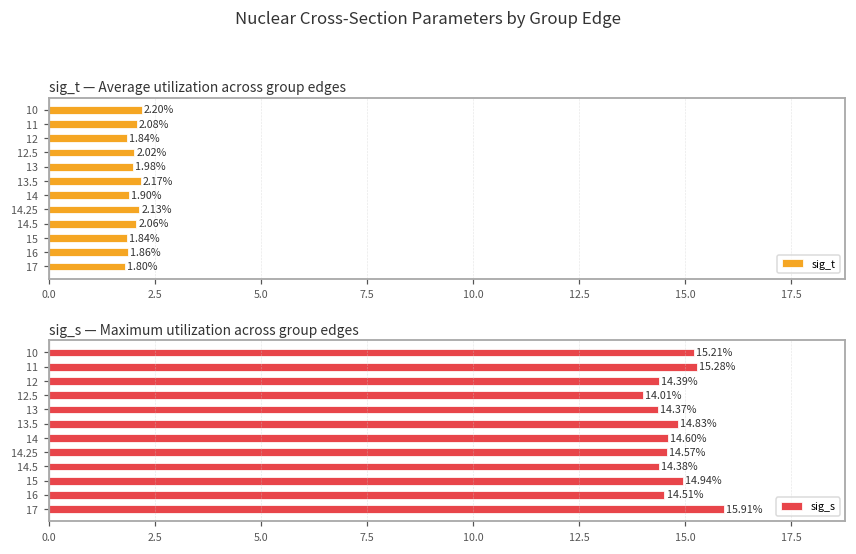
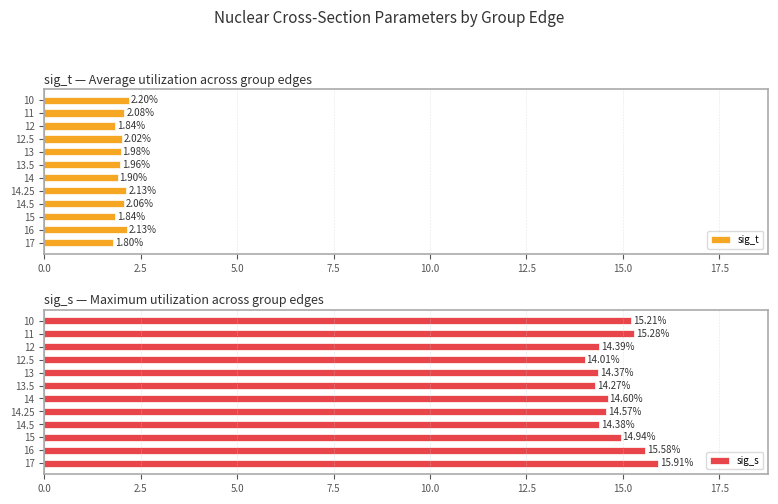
sig_t — Average utilization across group edges, 13.5: 2.17% -> 1.96%
sig_t — Average utilization across group edges, 16: 1.86% -> 2.13%
sig_s — Maximum utilization across group edges, 13.5: 14.83% -> 14.27%
sig_s — Maximum utilization across group edges, 16: 14.51% -> 15.58%
